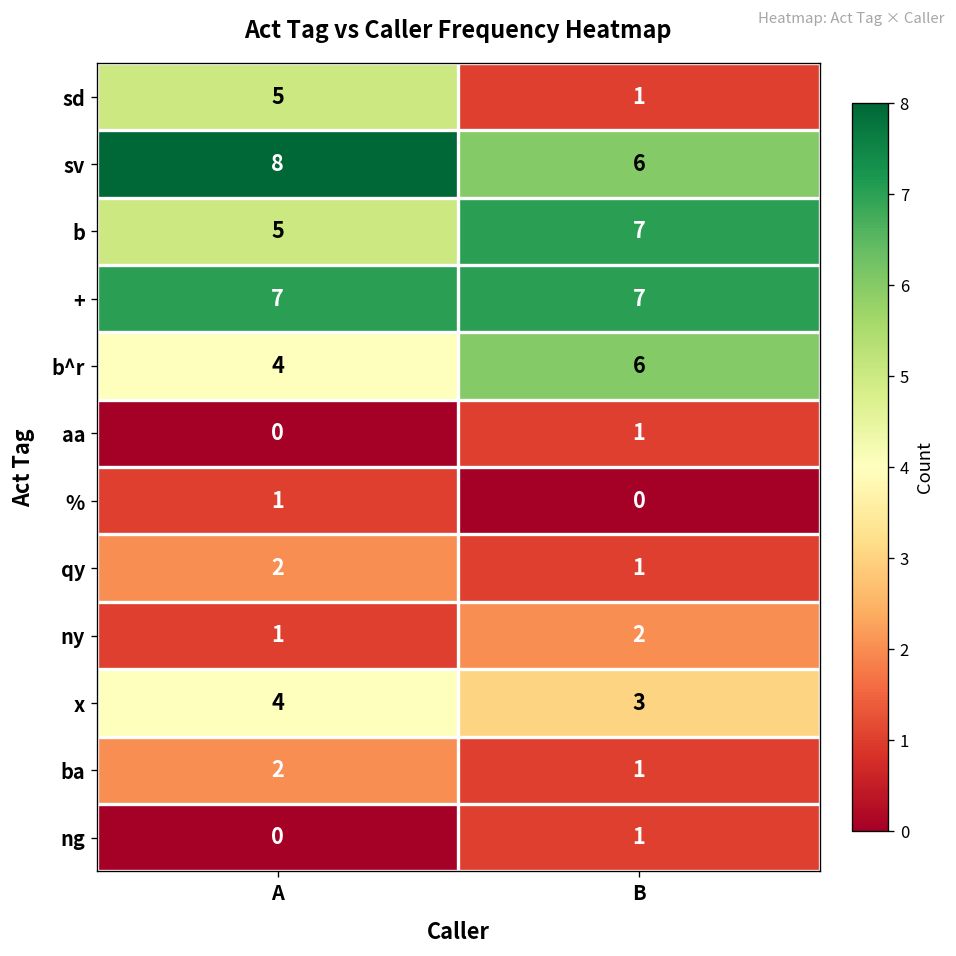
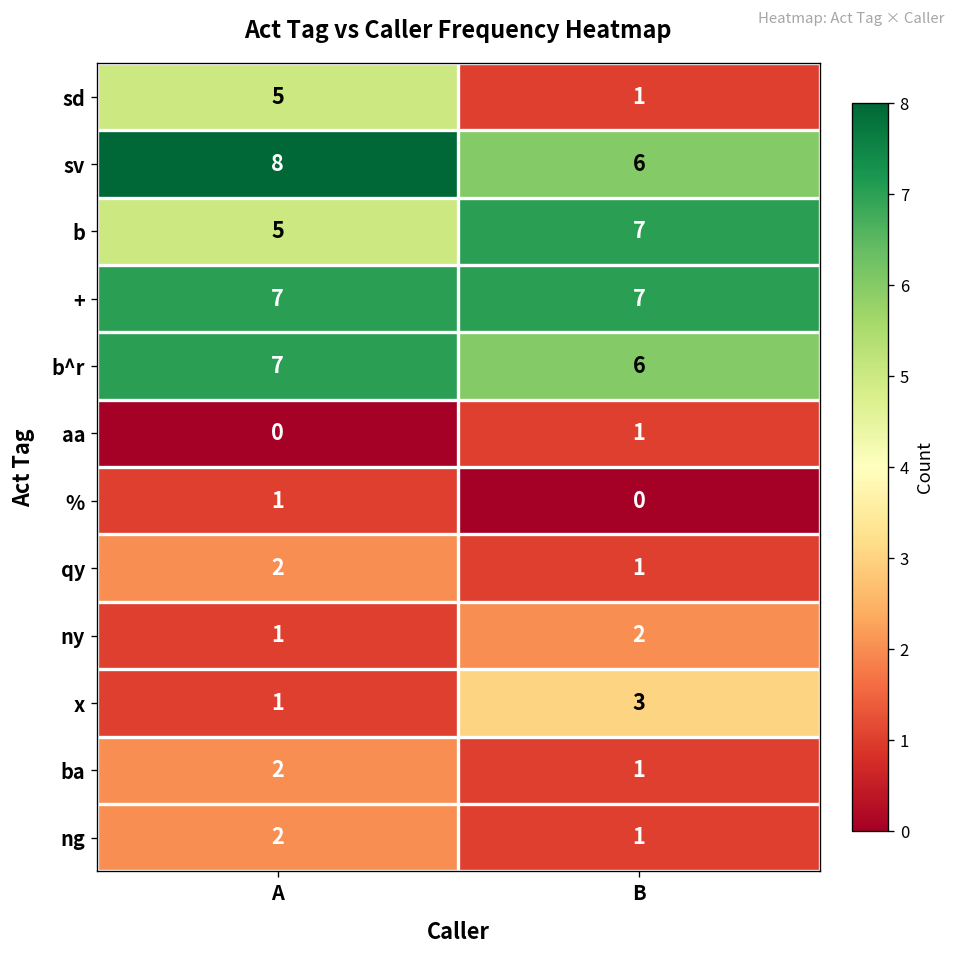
b^r, A: 4 -> 7
x, A: 4 -> 1
ng, A: 0 -> 2
